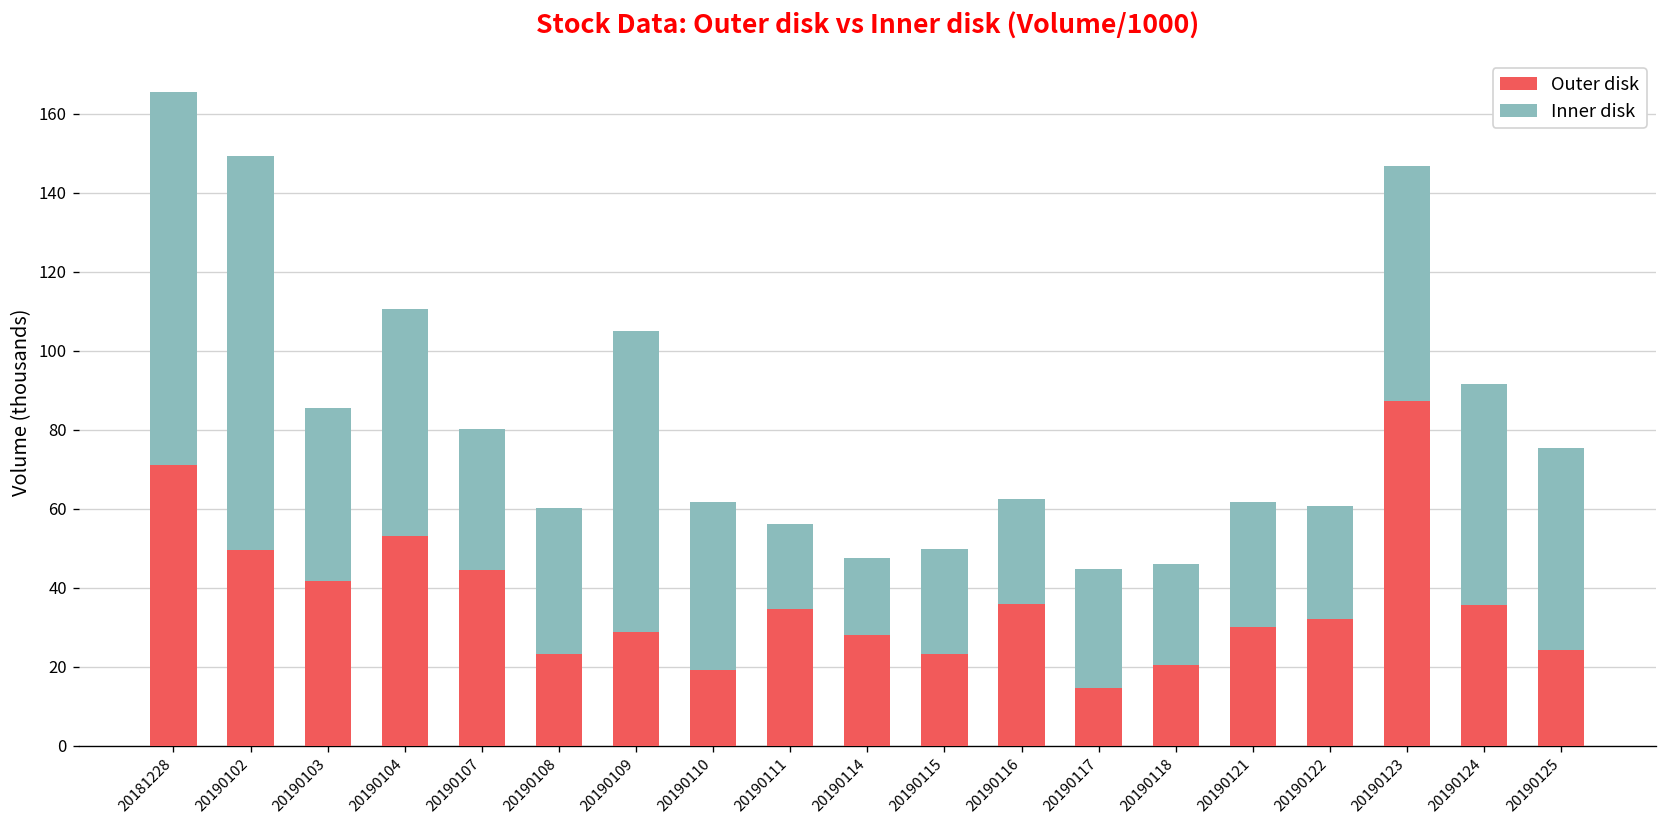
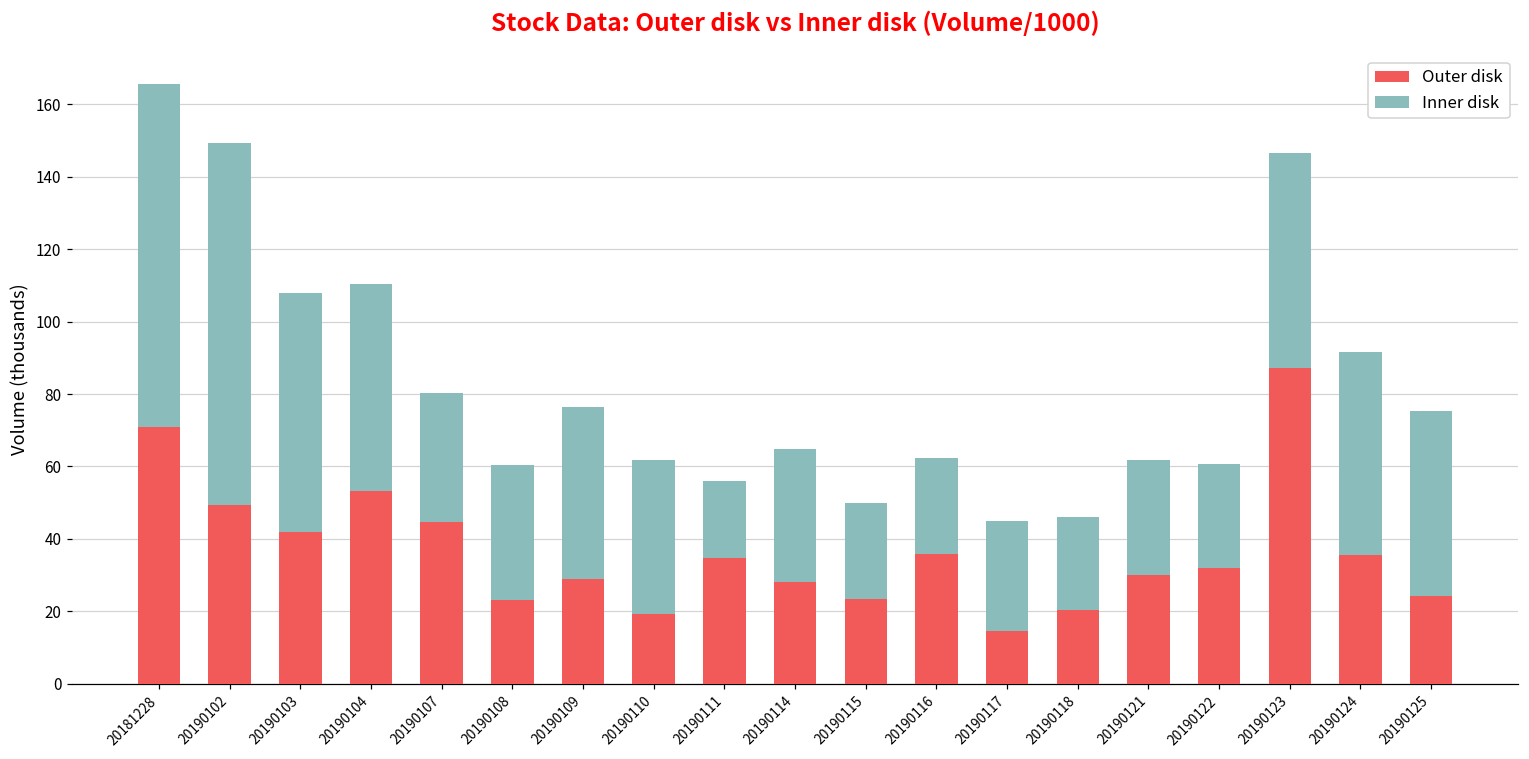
Inner disk, 20190103: 44 -> 66
Inner disk, 20190109: 76 -> 48
Inner disk, 20190114: 19 -> 37
